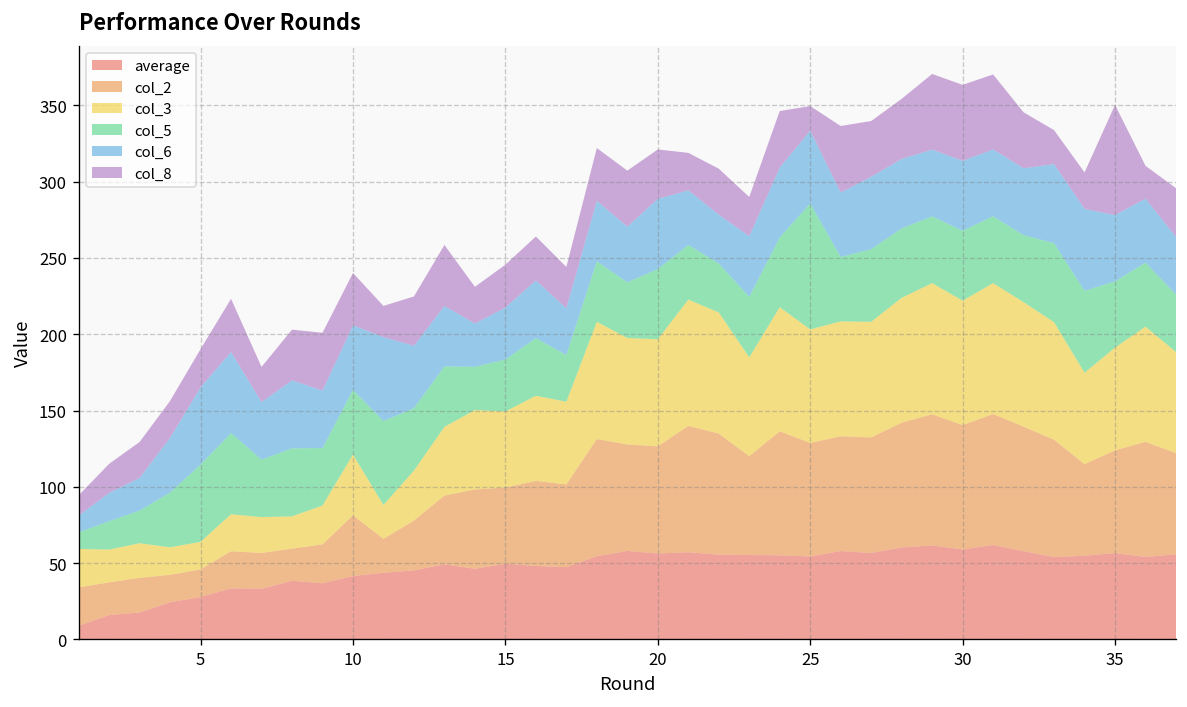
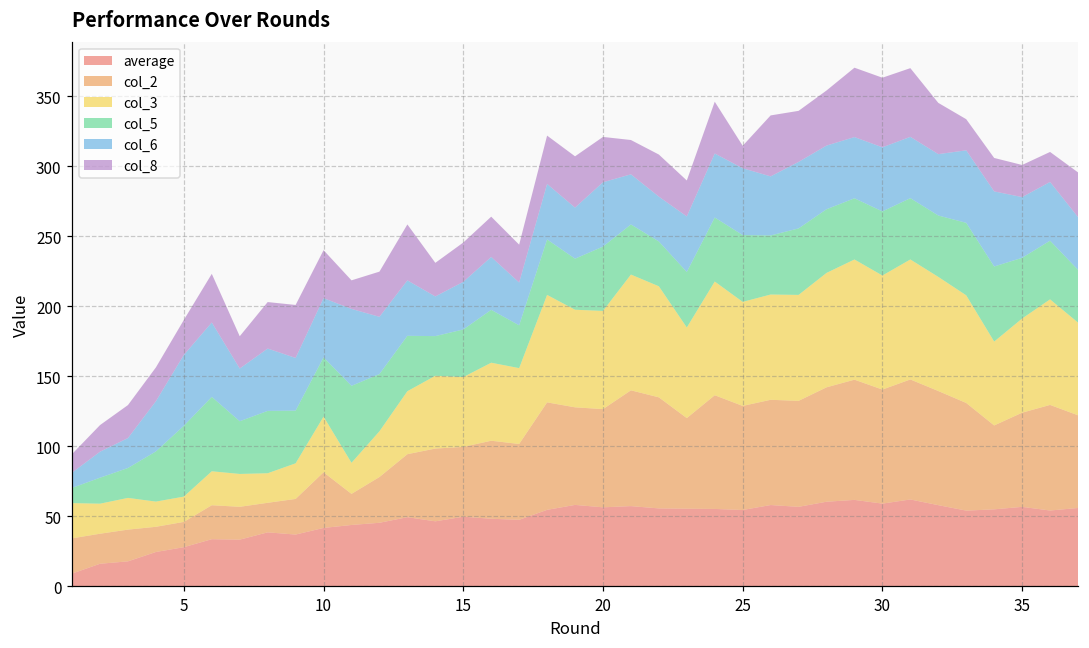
col_5, 25: 83 -> 48
col_8, 35: 72 -> 23
